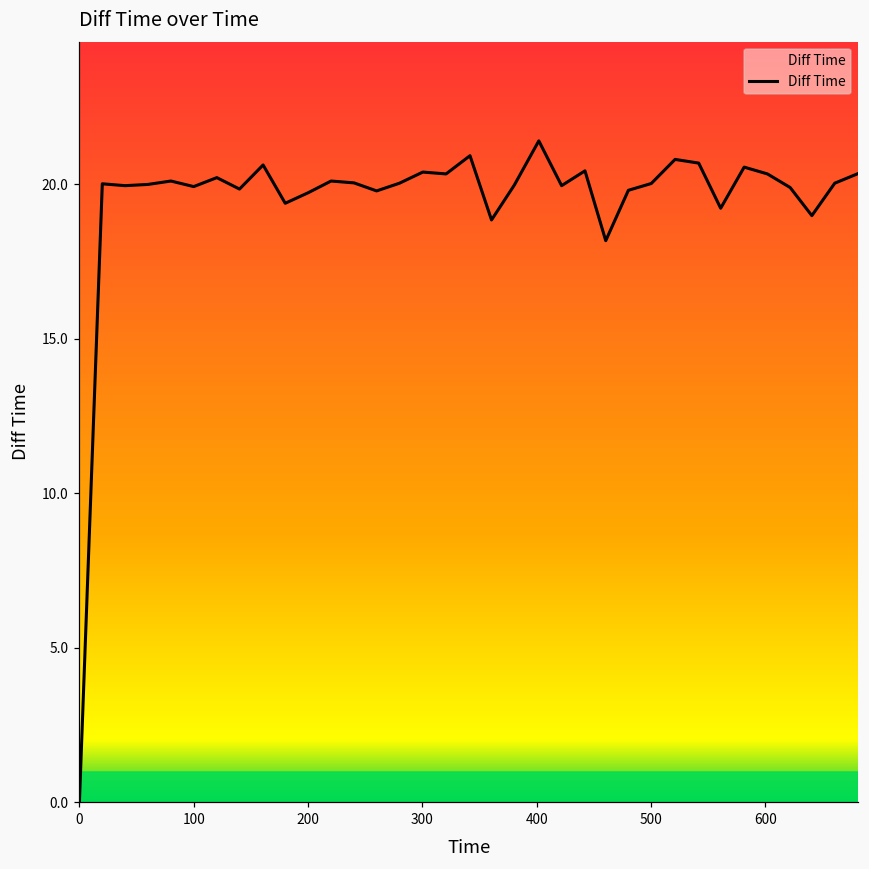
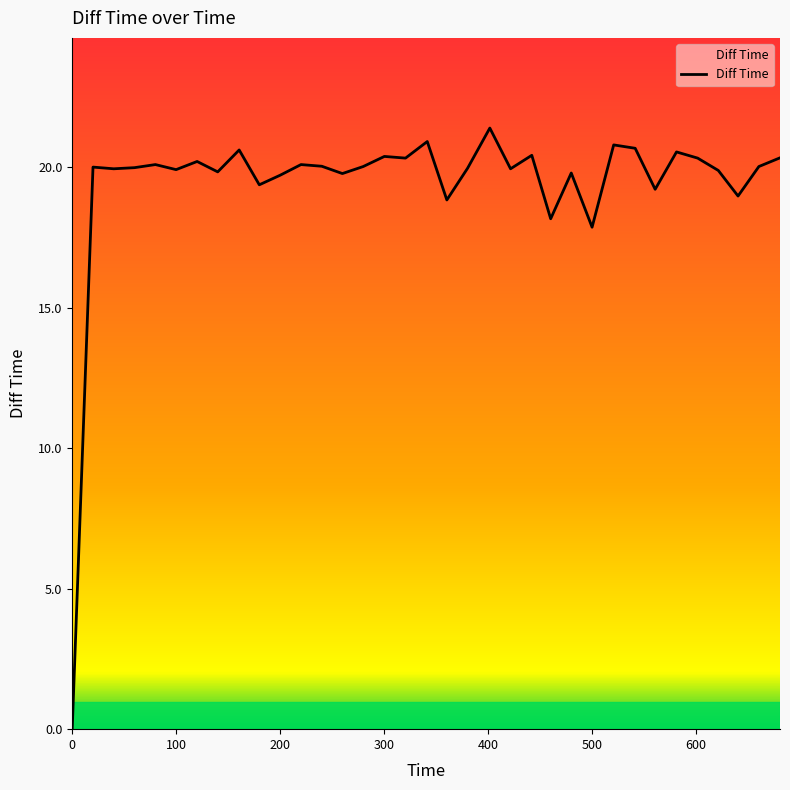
500: 20.0 -> 17.9
